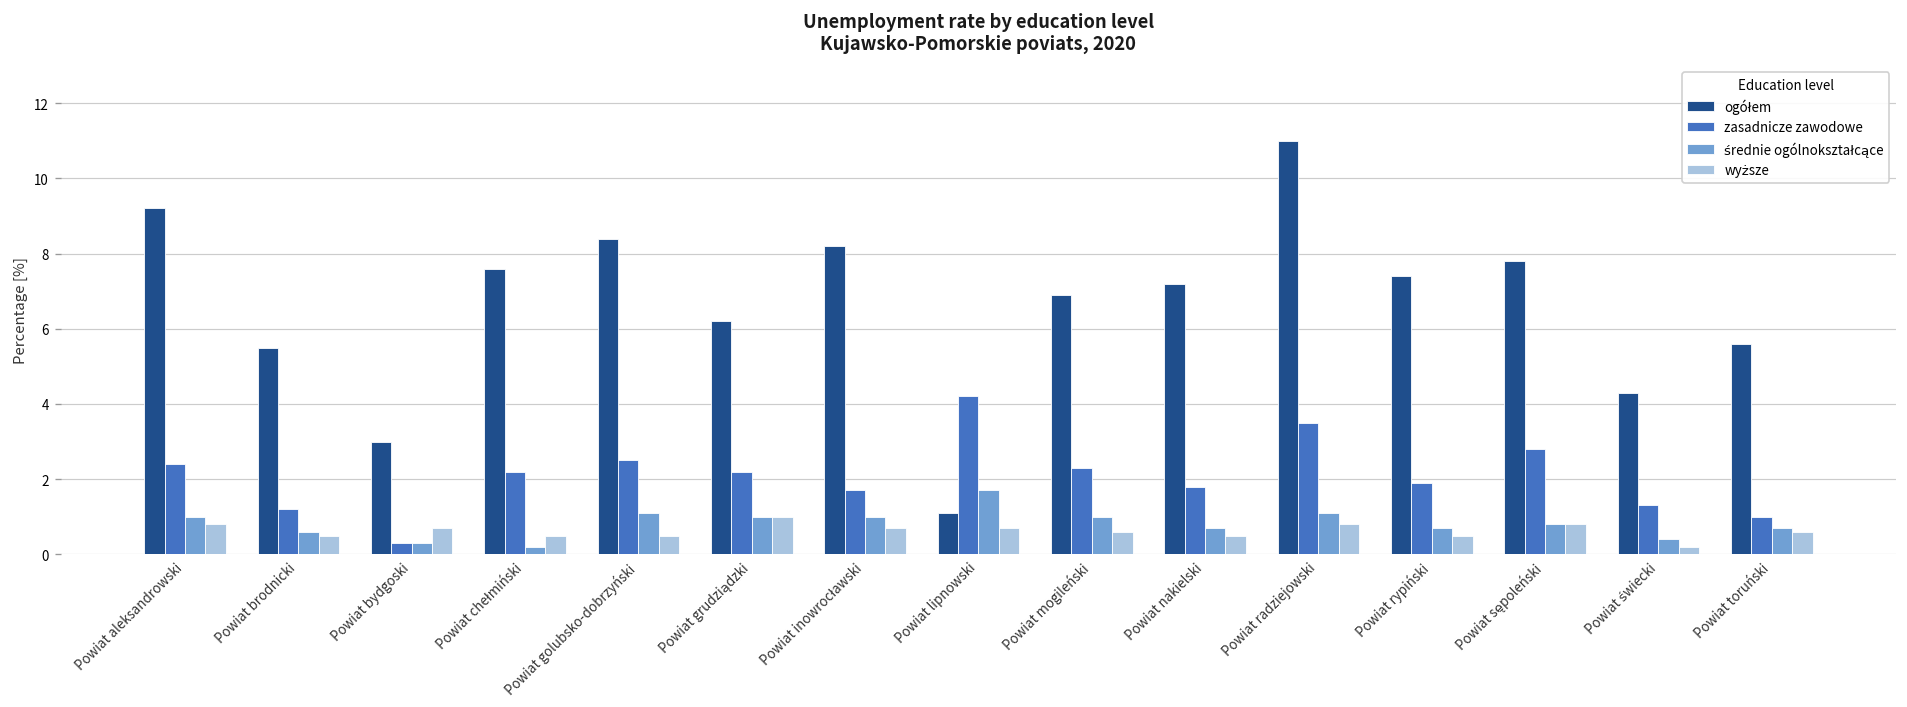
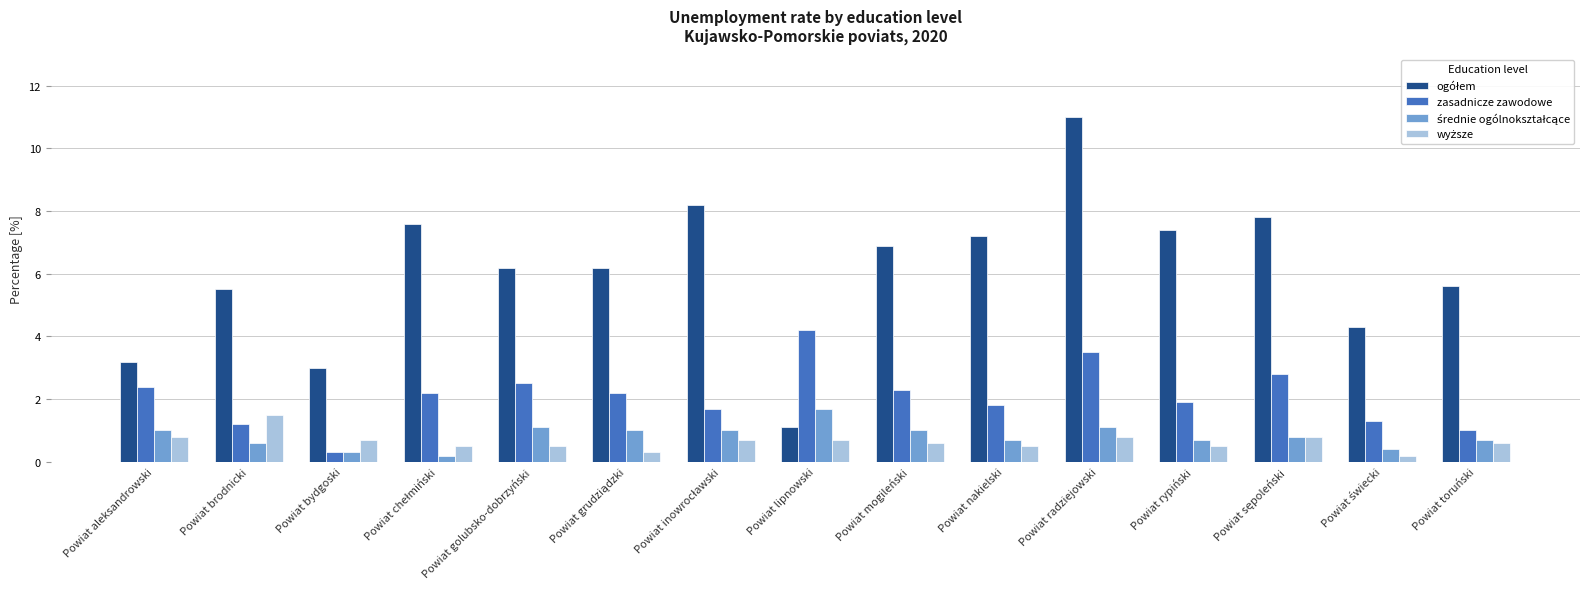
ogółem, Powiat aleksandrowski: 9.2 -> 3.2
wyższe, Powiat brodnicki: 0.5 -> 1.5
ogółem, Powiat golubsko-dobrzyński: 8.4 -> 6.2
wyższe, Powiat grudziądzki: 1.0 -> 0.3
